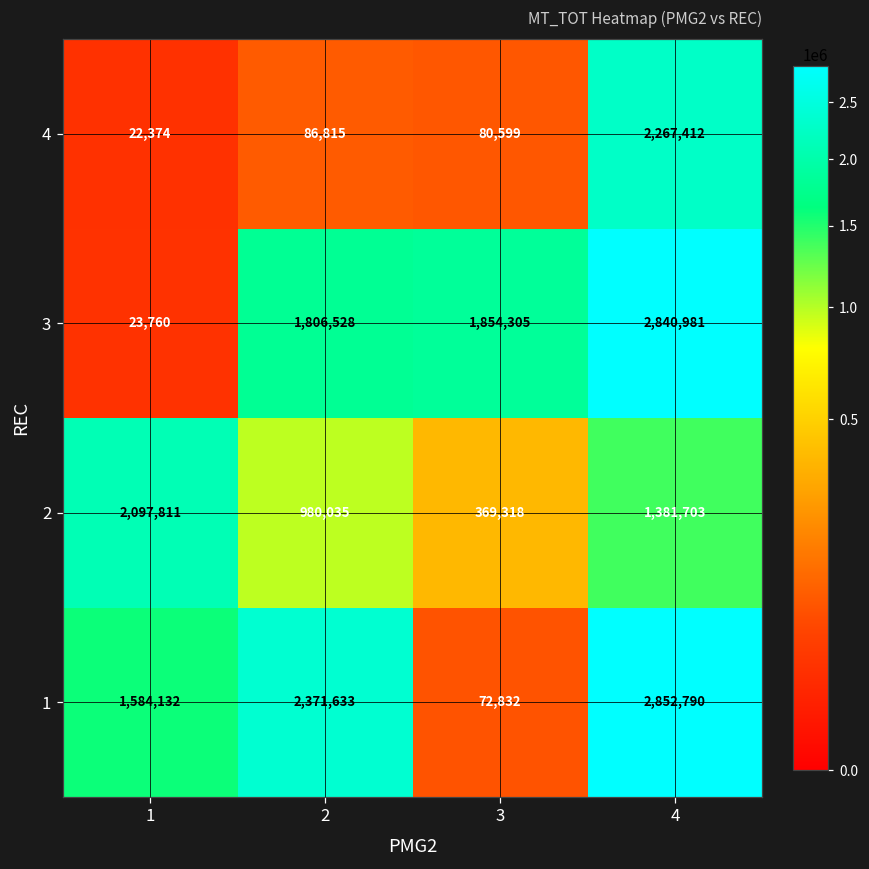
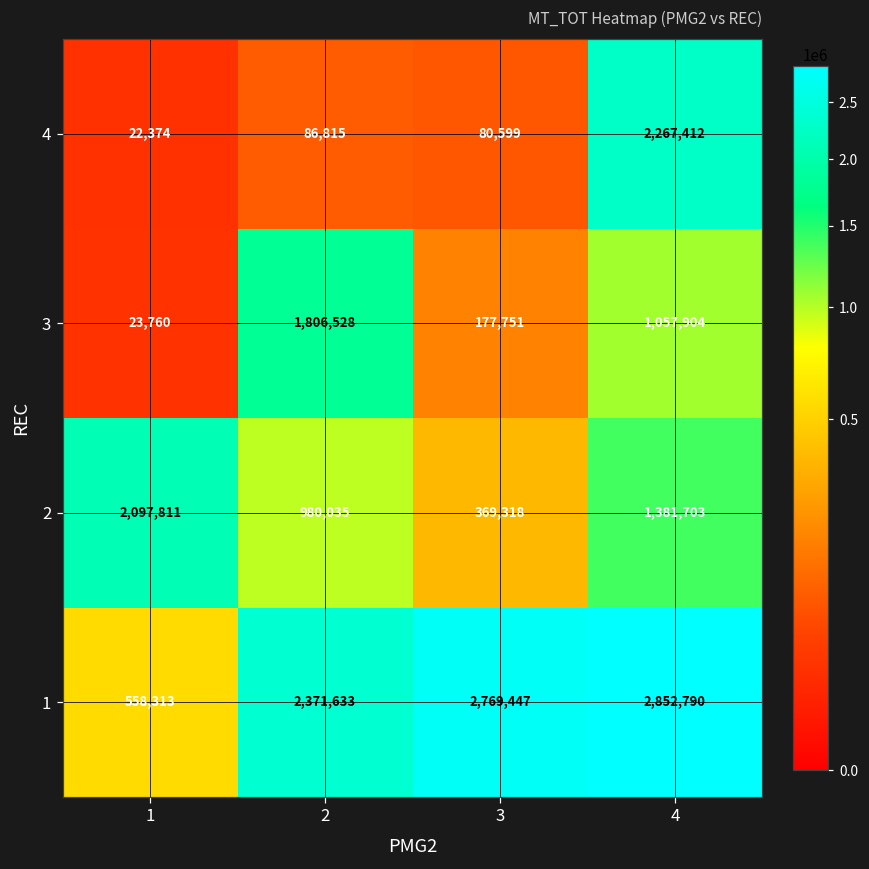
3, 3: 1,854,305 -> 177,751
3, 4: 2,840,981 -> 1,057,904
1, 1: 1,584,132 -> 558,313
1, 3: 72,832 -> 2,769,447
